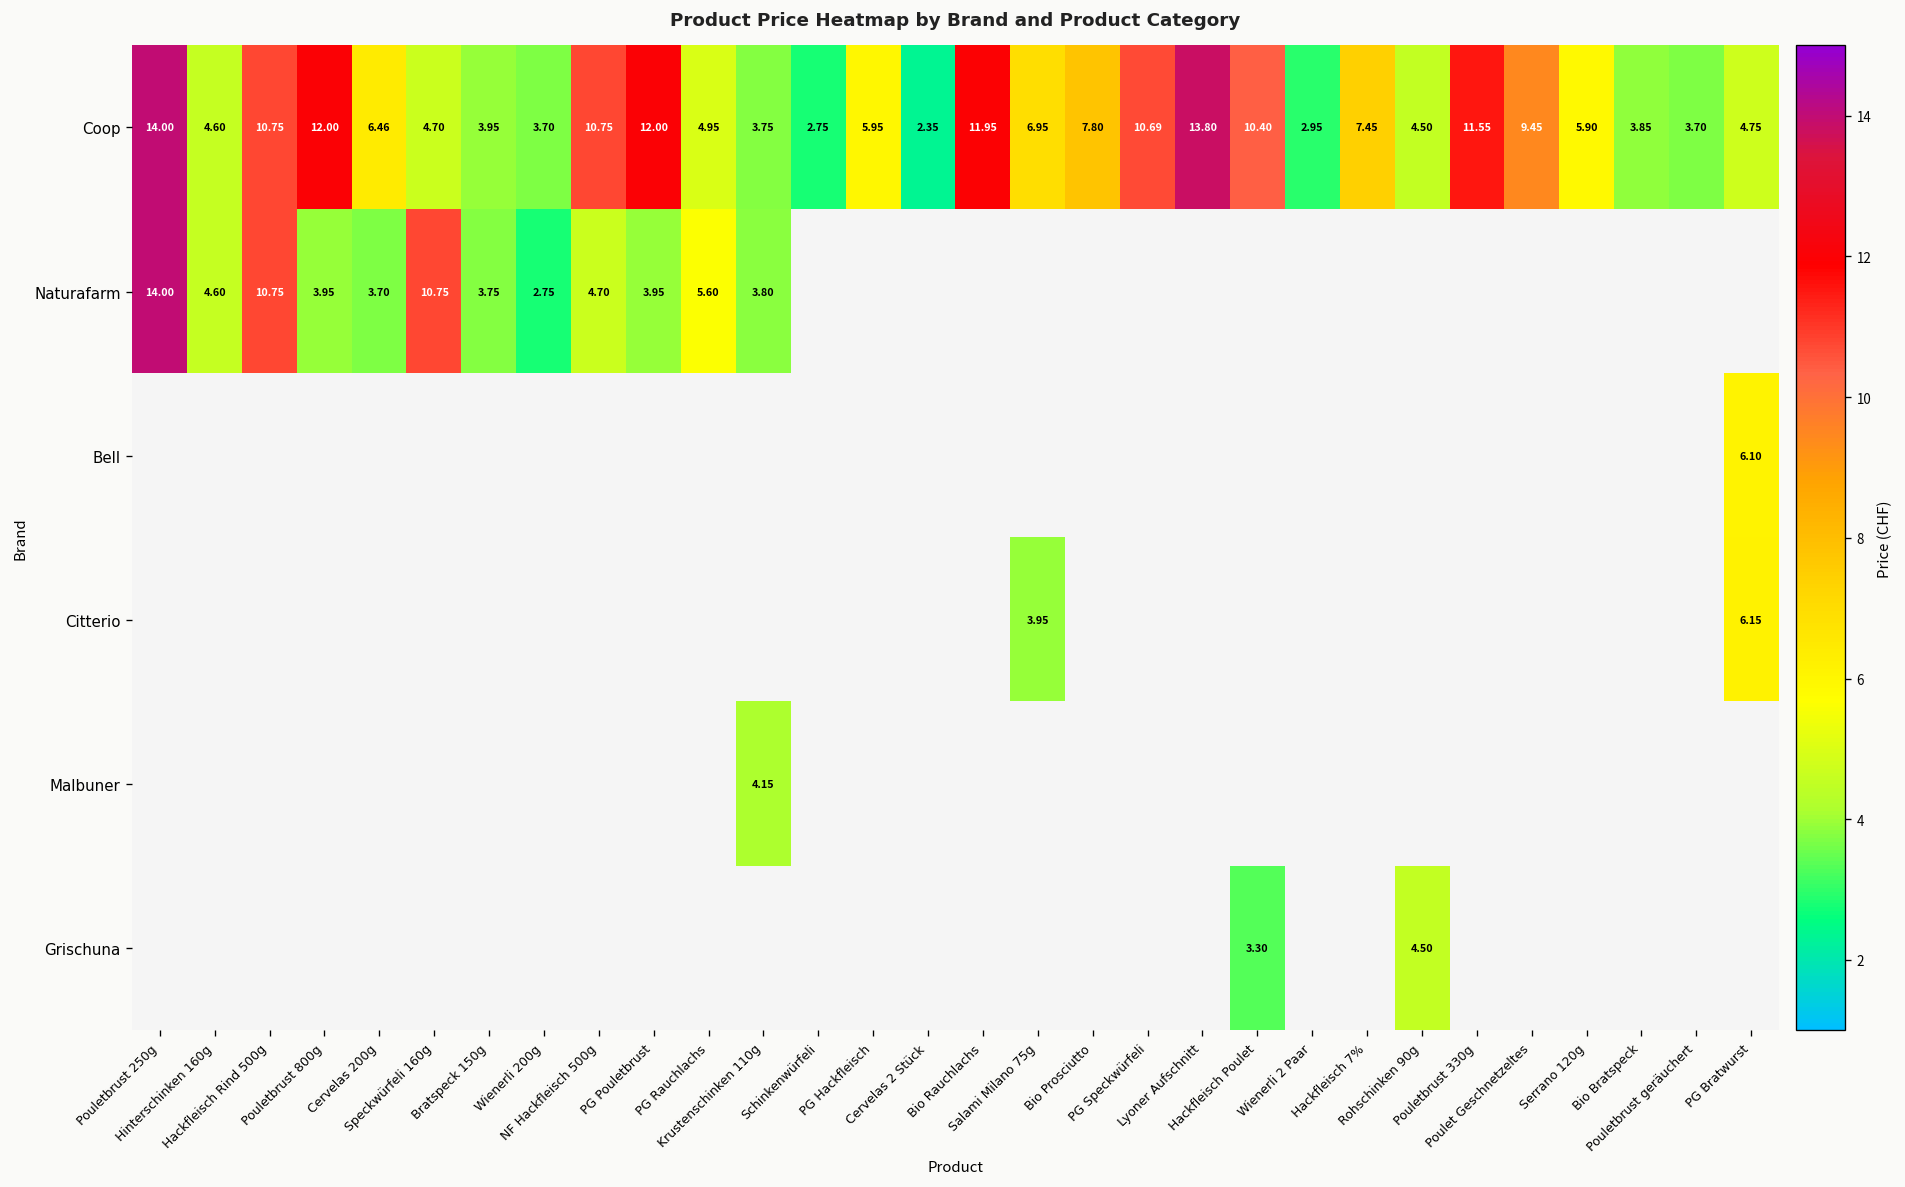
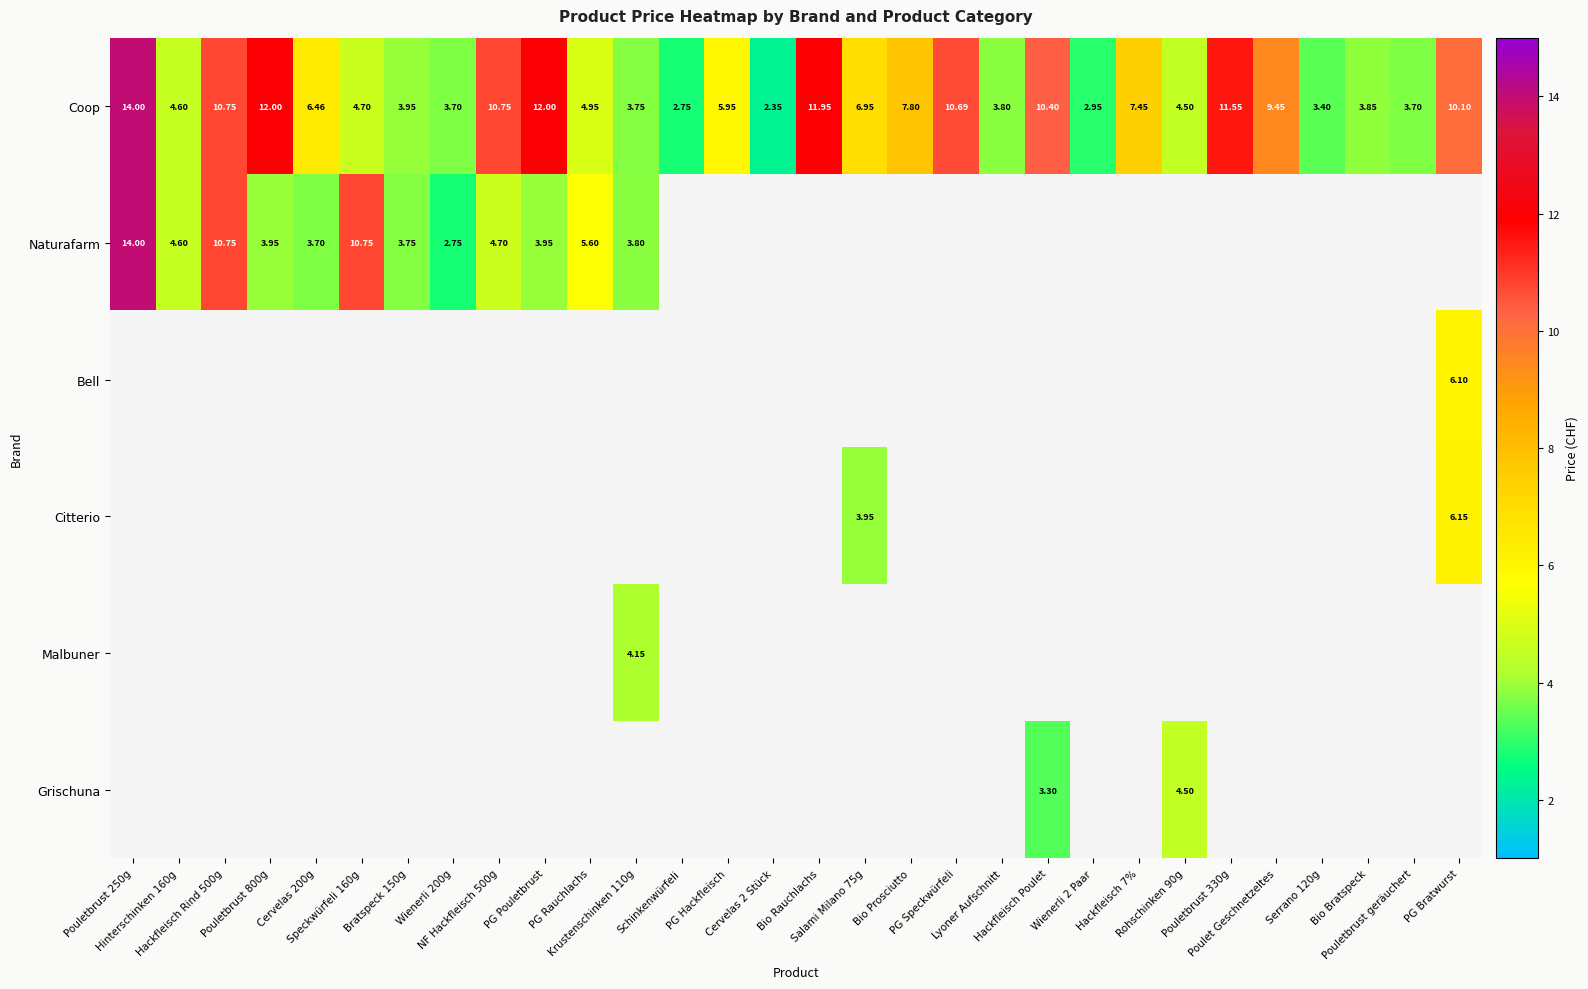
Coop, Lyoner Aufschnitt: 13.80 -> 3.80
Coop, Serrano 120g: 5.90 -> 3.40
Coop, PG Bratwurst: 4.75 -> 10.10
